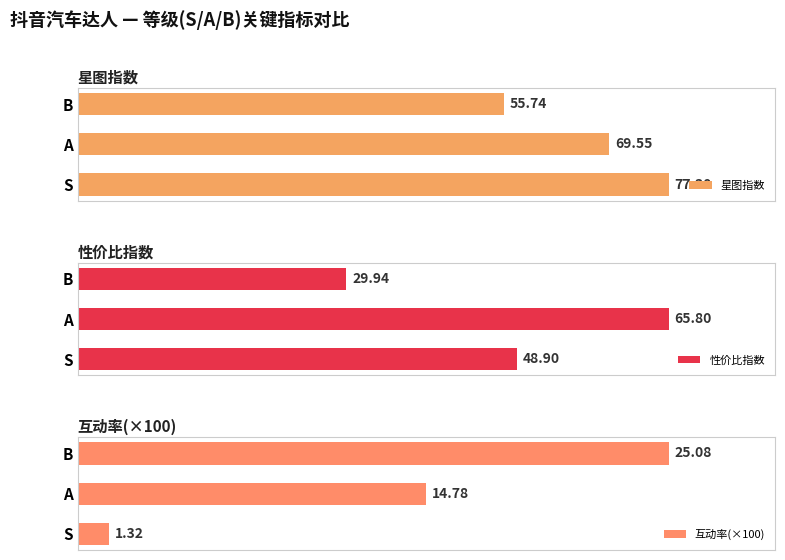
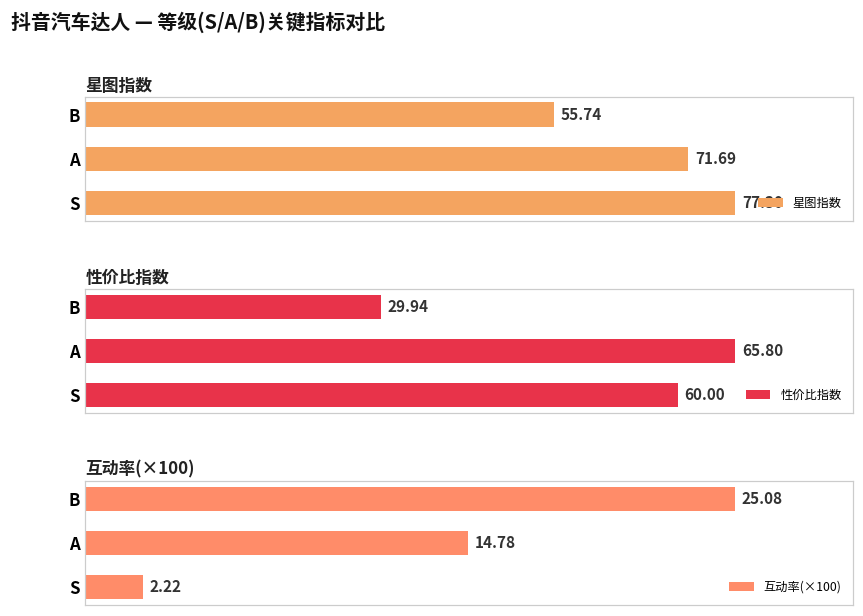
星图指数, A: 69.55 -> 71.69
性价比指数, S: 48.90 -> 60.00
互动率(×100), S: 1.32 -> 2.22
